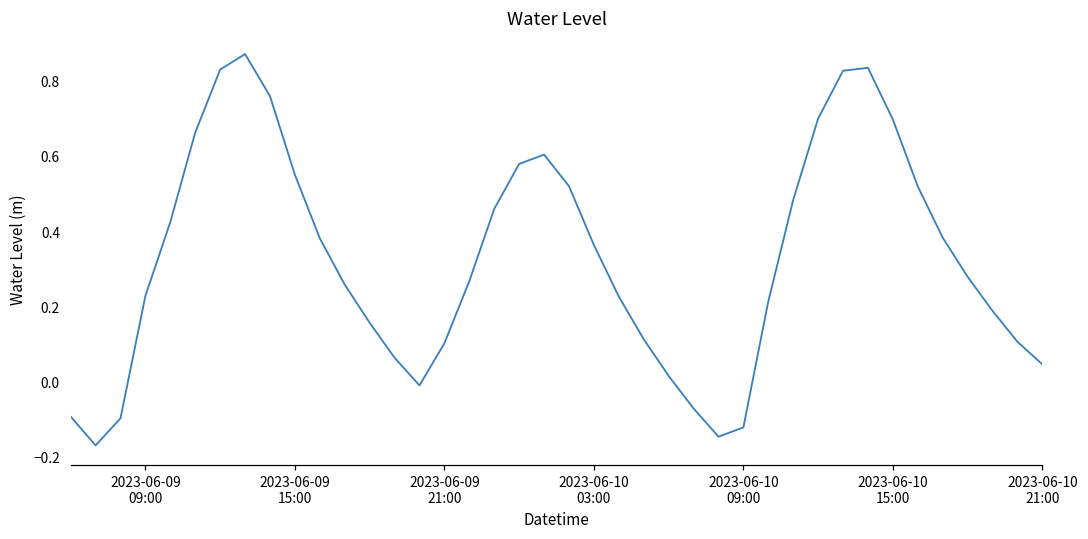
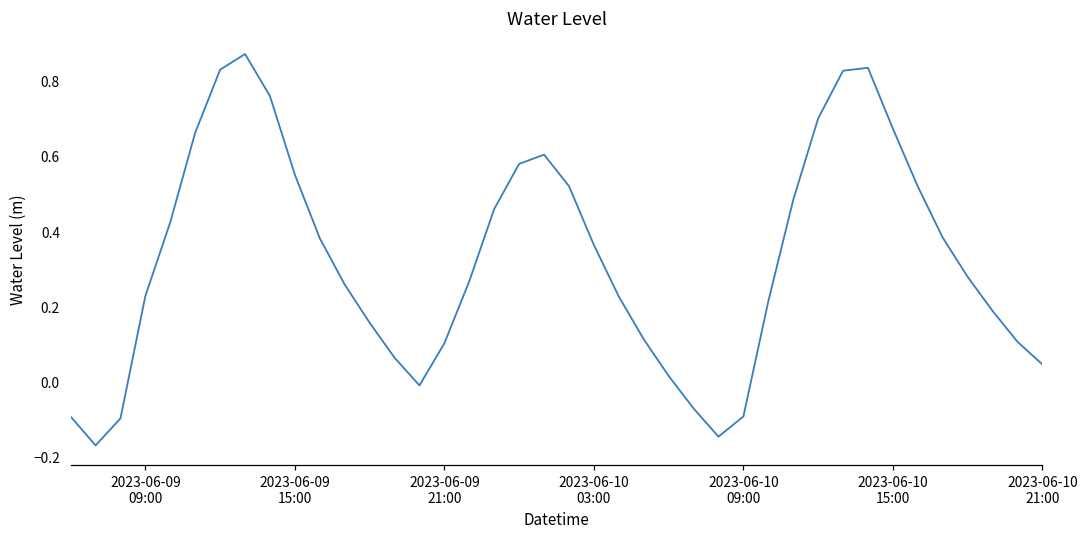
2023-06-10 09:00: -0.12 -> -0.09
2023-06-10 15:00: 0.70 -> 0.68
